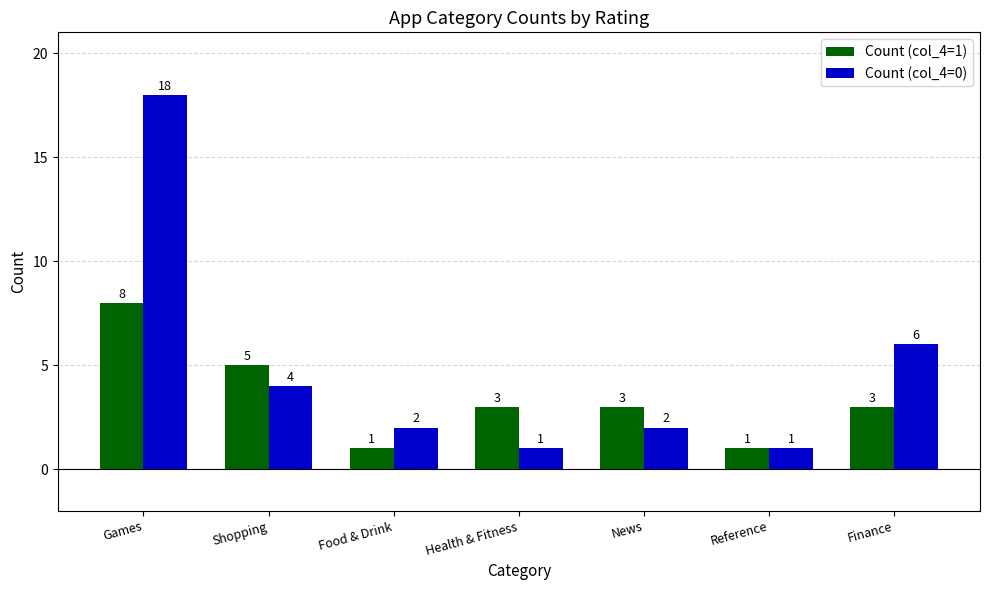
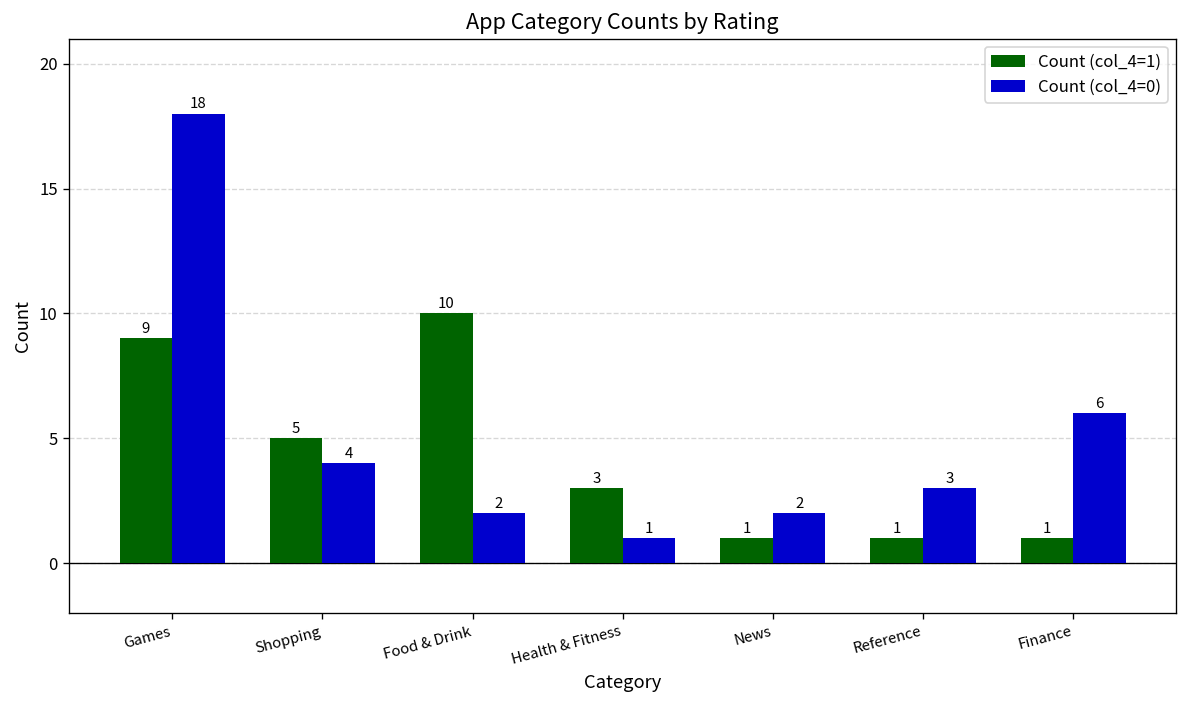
Count (col_4=1), Games: 8 -> 9
Count (col_4=1), Food & Drink: 1 -> 10
Count (col_4=1), News: 3 -> 1
Count (col_4=0), Reference: 1 -> 3
Count (col_4=1), Finance: 3 -> 1
